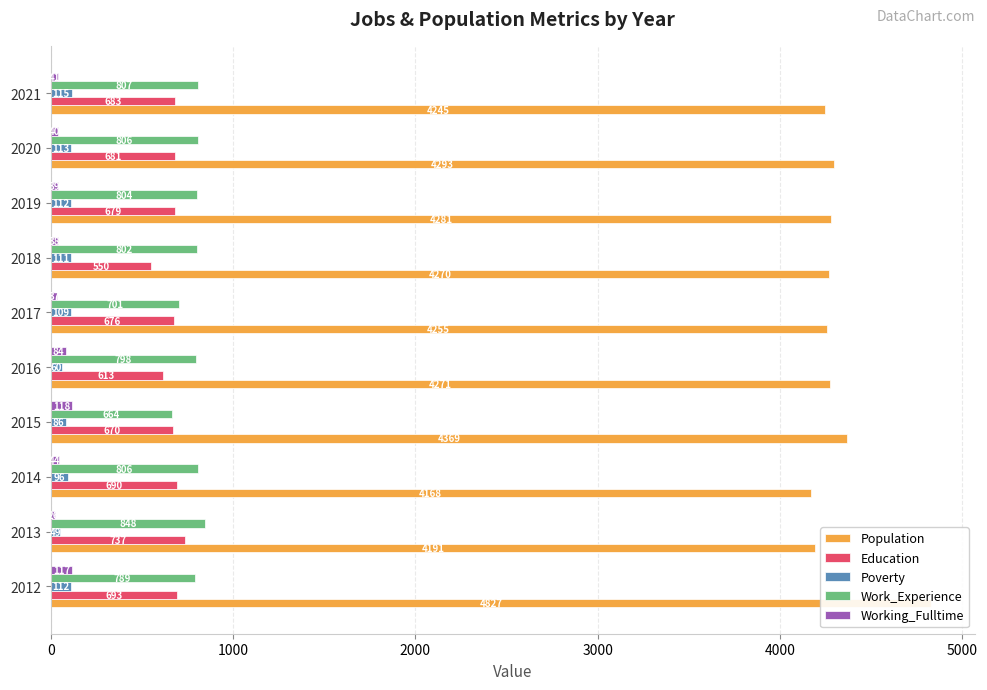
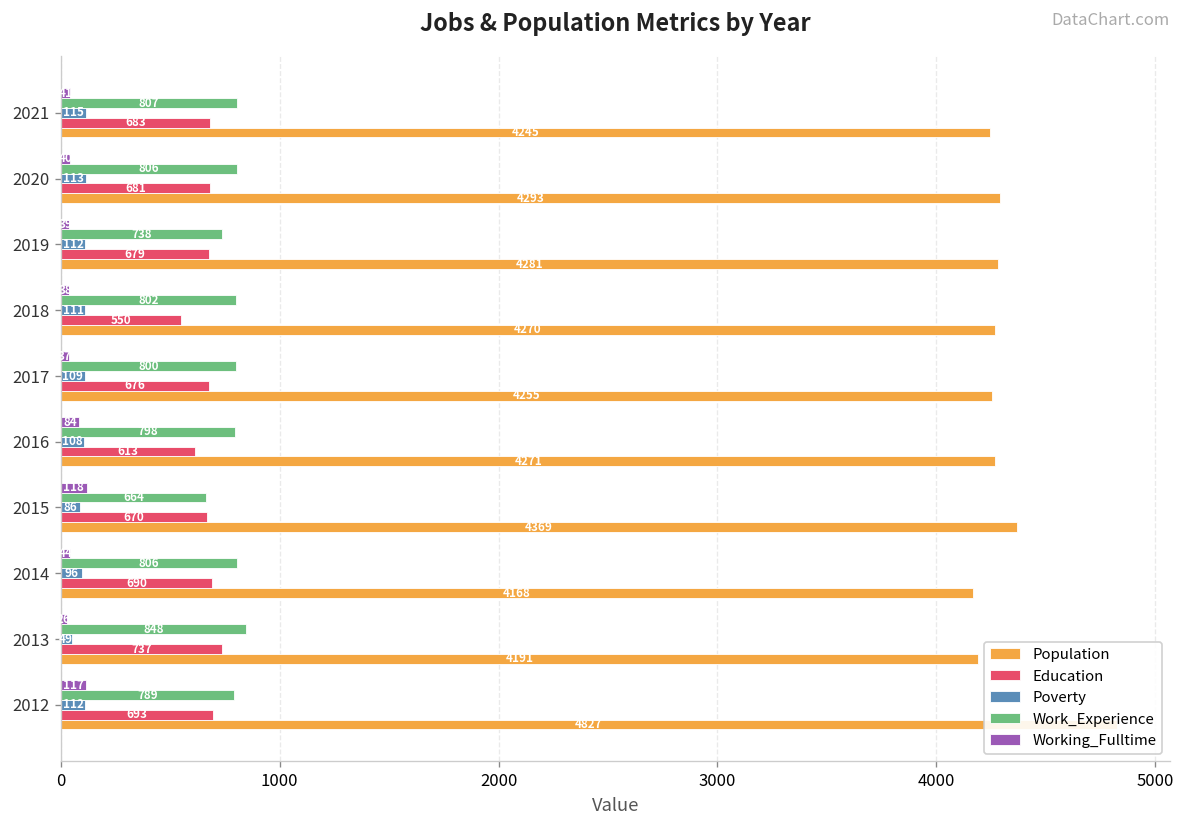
Work_Experience, 2019: 804 -> 738
Work_Experience, 2017: 700 -> 800
Poverty, 2016: 60 -> 108
